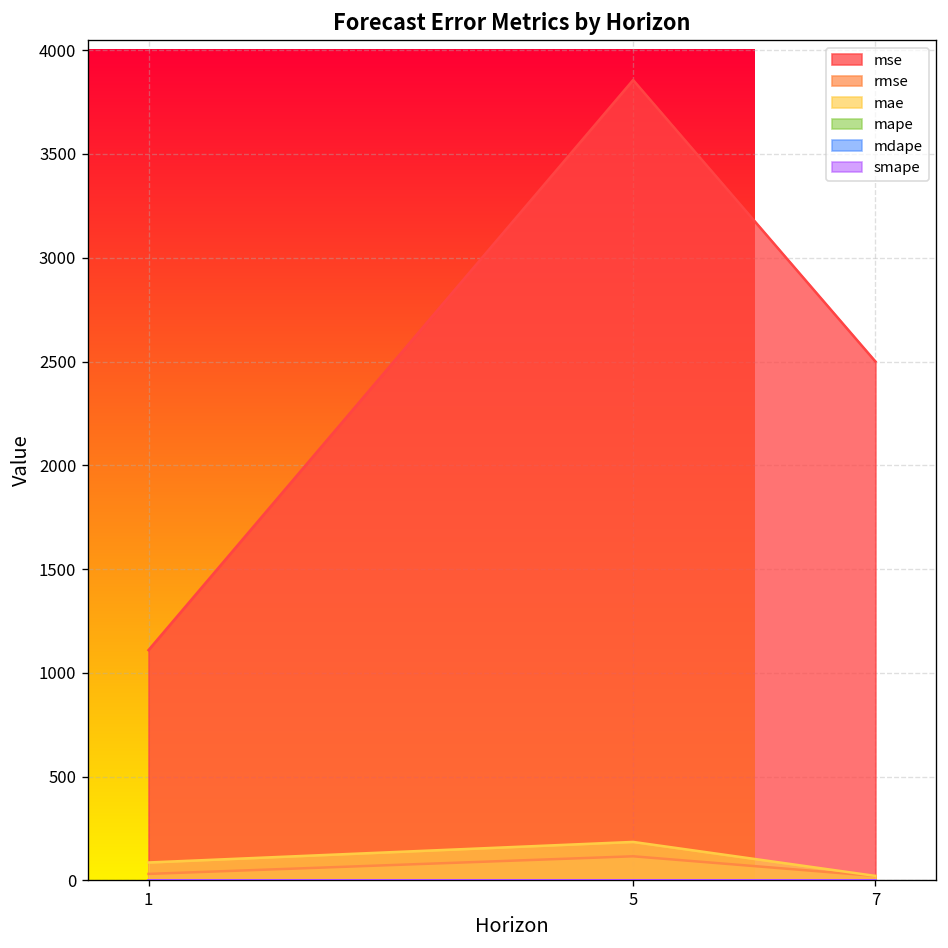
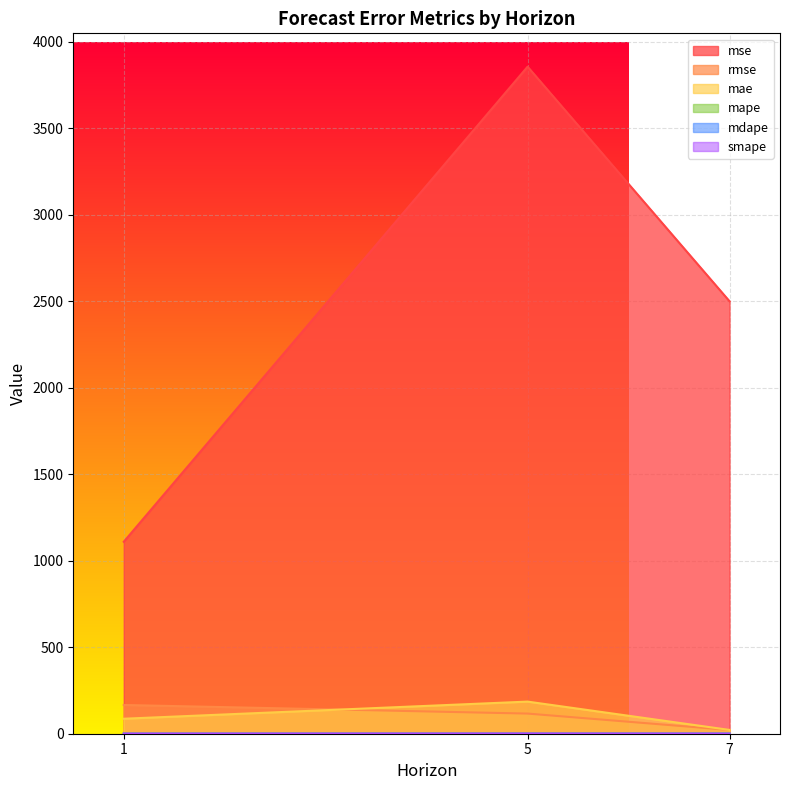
rmse, 1: 30 -> 170
